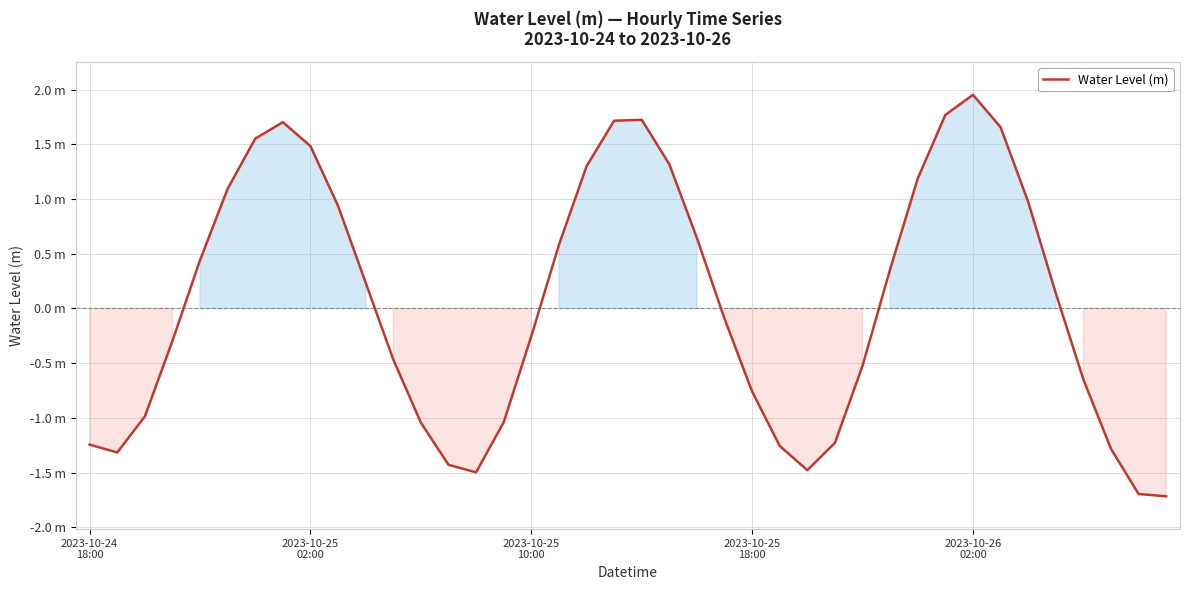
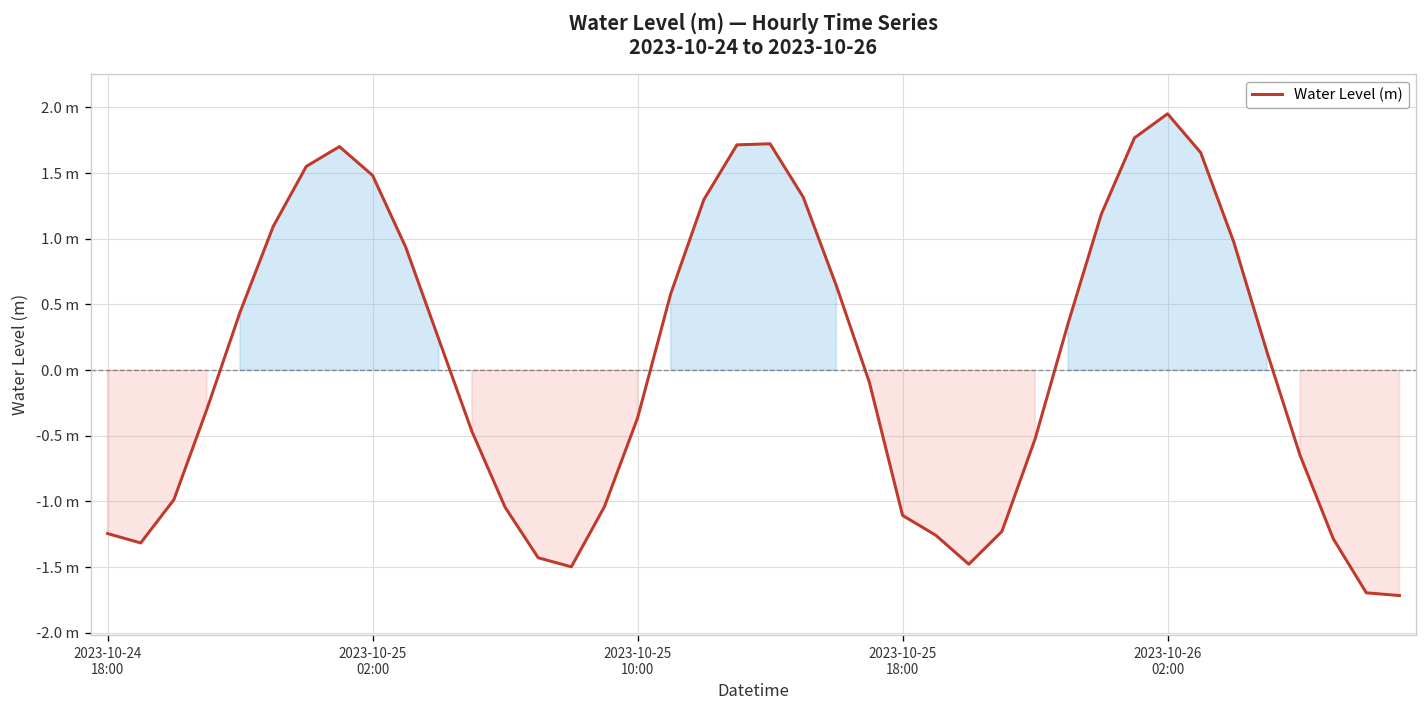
2023-10-25 10:00: -0.25 m -> -0.36 m
2023-10-25 18:00: -0.76 m -> -1.11 m
